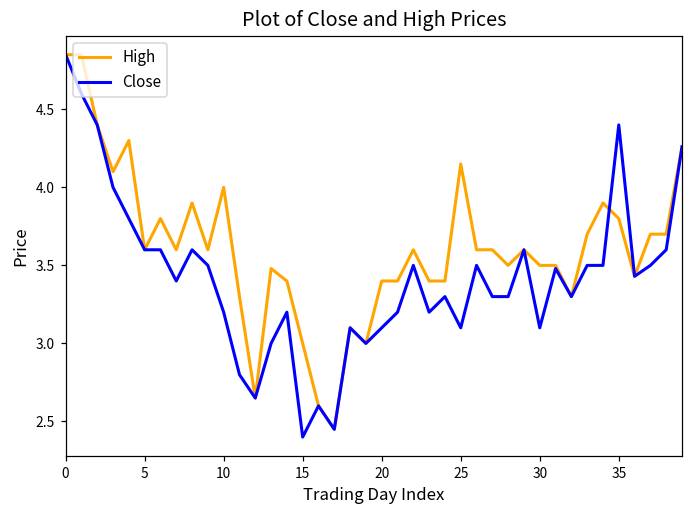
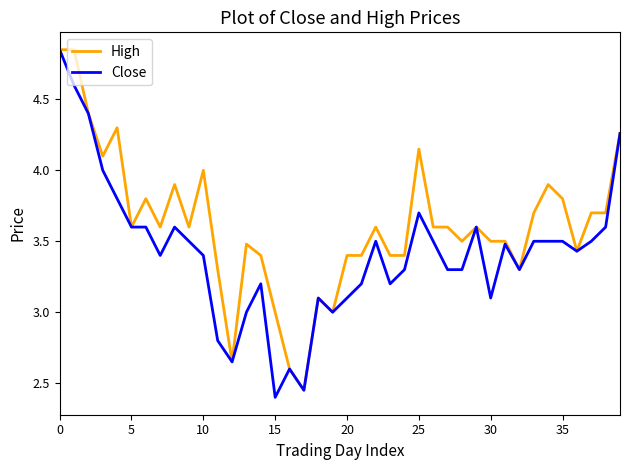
Close, 10: 3.2 -> 3.4
Close, 25: 3.1 -> 3.7
Close, 35: 4.4 -> 3.5
